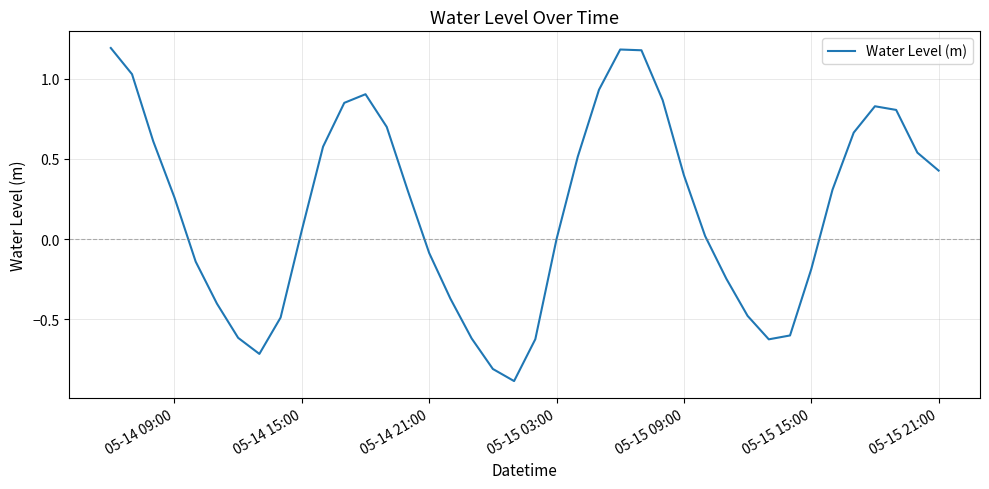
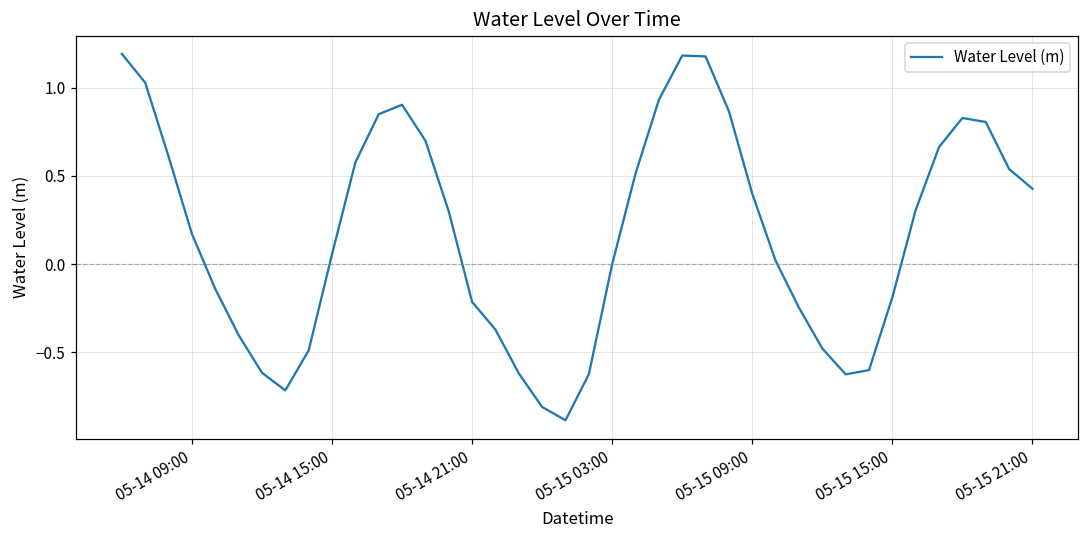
05-14 09:00: 0.26 -> 0.17
05-14 21:00: -0.09 -> -0.21
